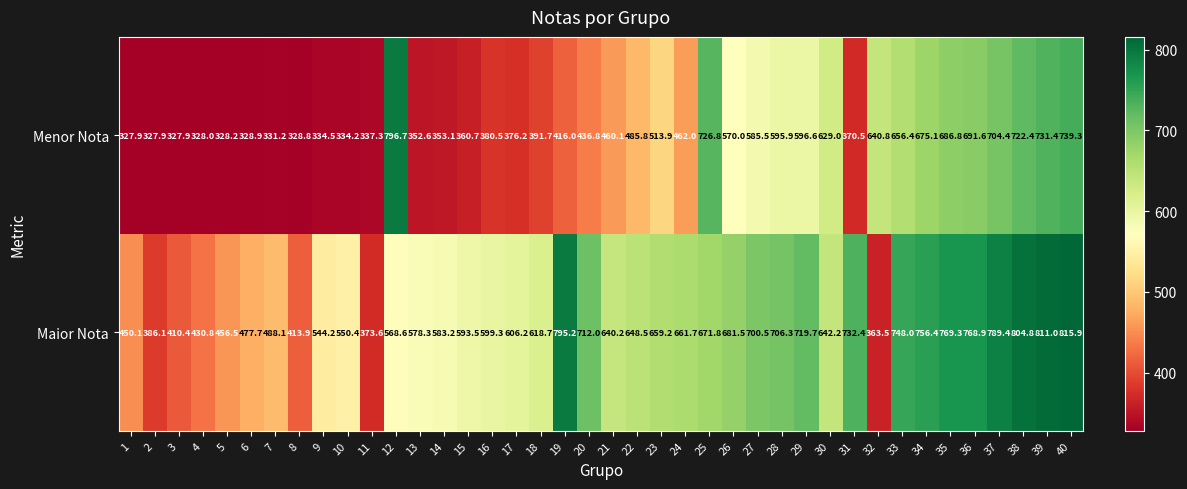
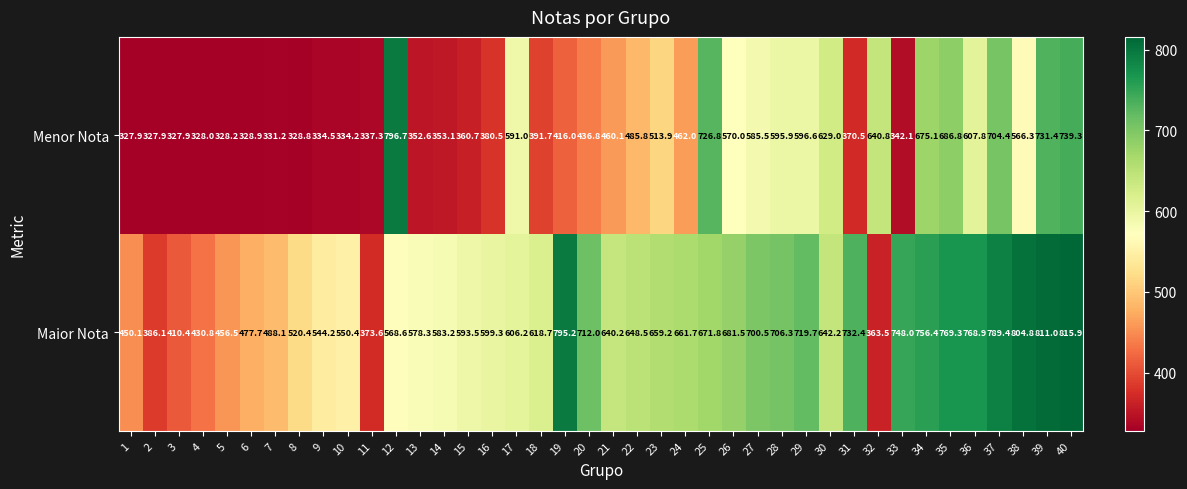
Menor Nota, 17: 376.2 -> 591.0
Menor Nota, 33: 656.4 -> 342.1
Menor Nota, 36: 691.6 -> 607.8
Menor Nota, 38: 722.4 -> 566.3
Maior Nota, 8: 413.9 -> 520.4
